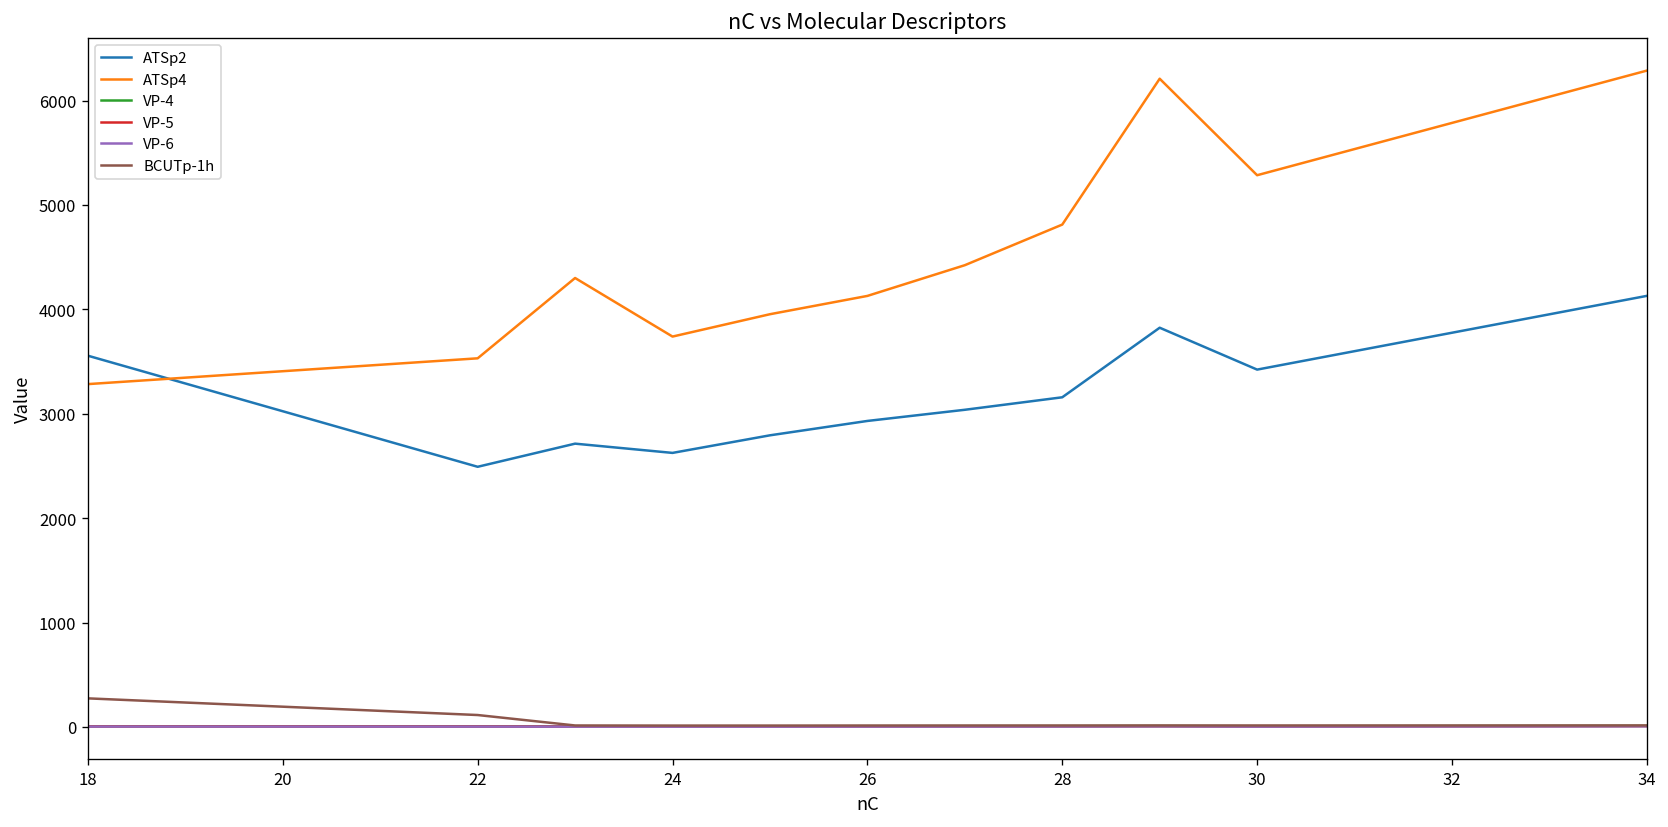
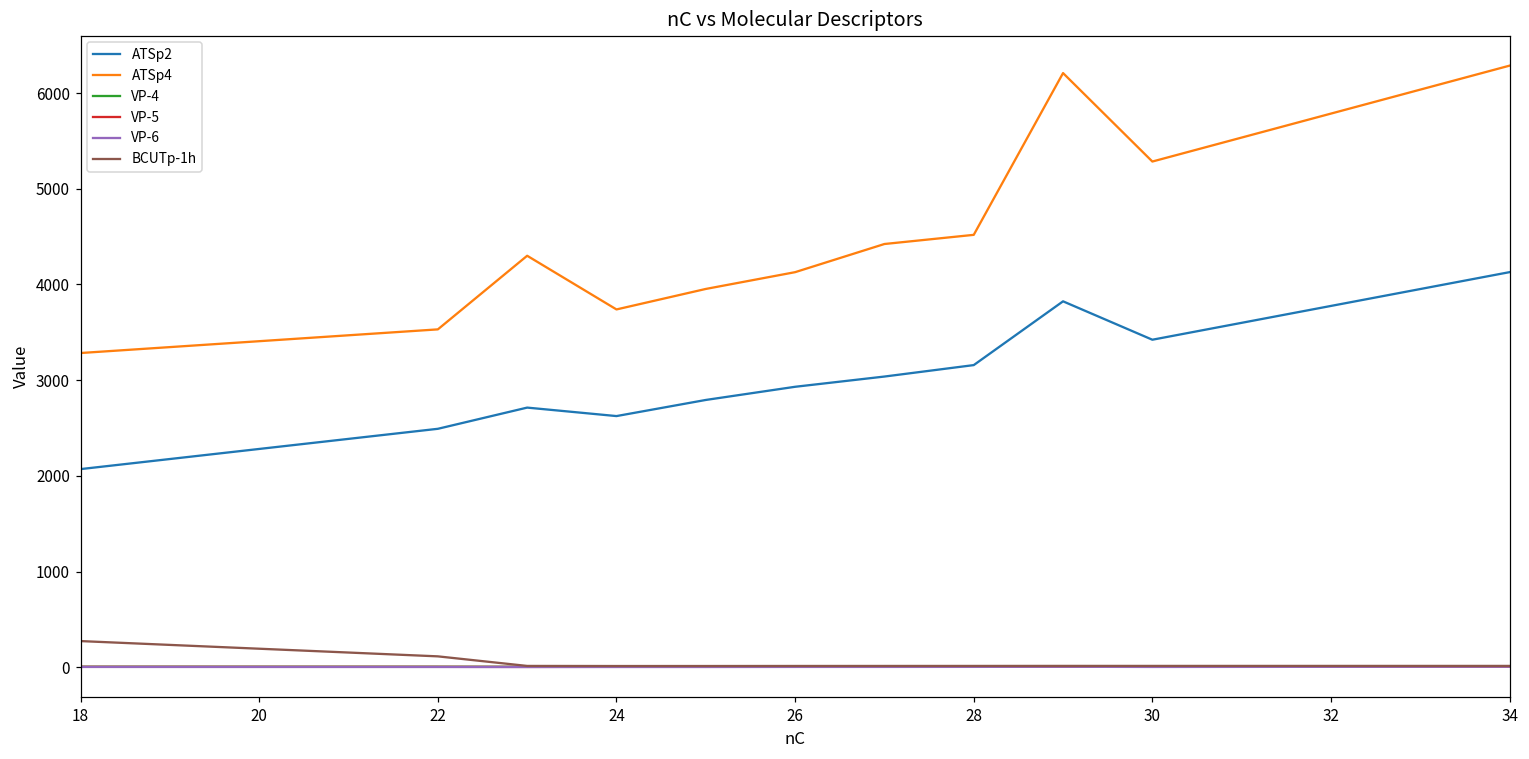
ATSp2, 18: 3600 -> 2100
ATSp4, 28: 4800 -> 4500
